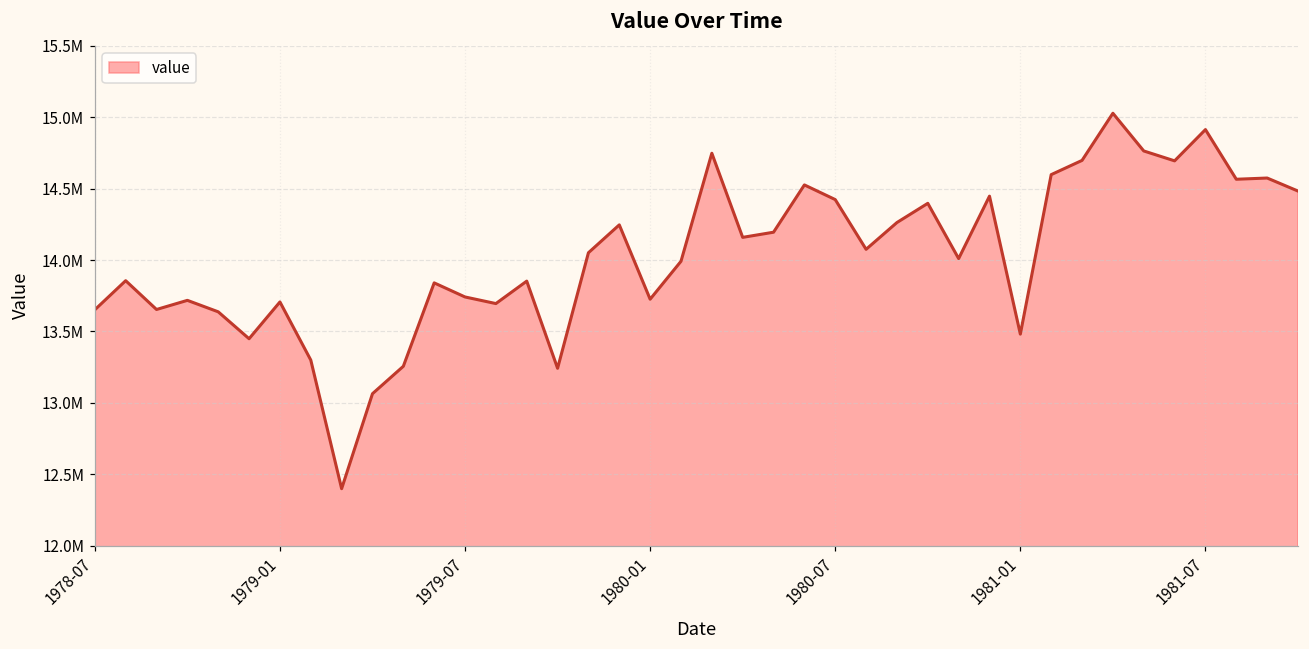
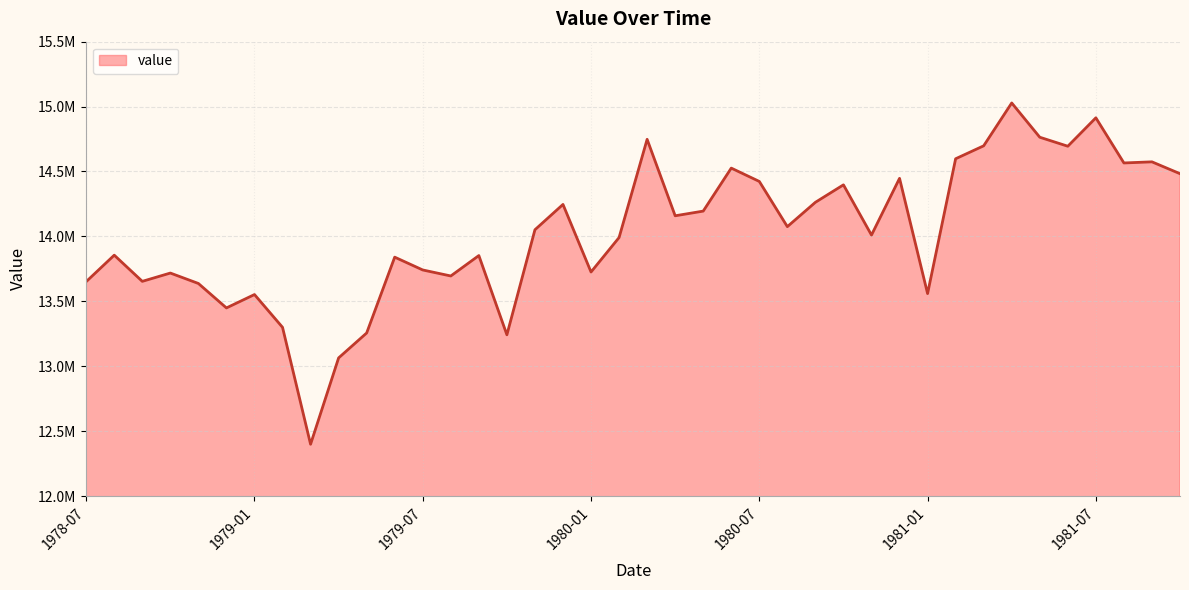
1979-01: 13710000 -> 13550000
1981-01: 13480000 -> 13560000
